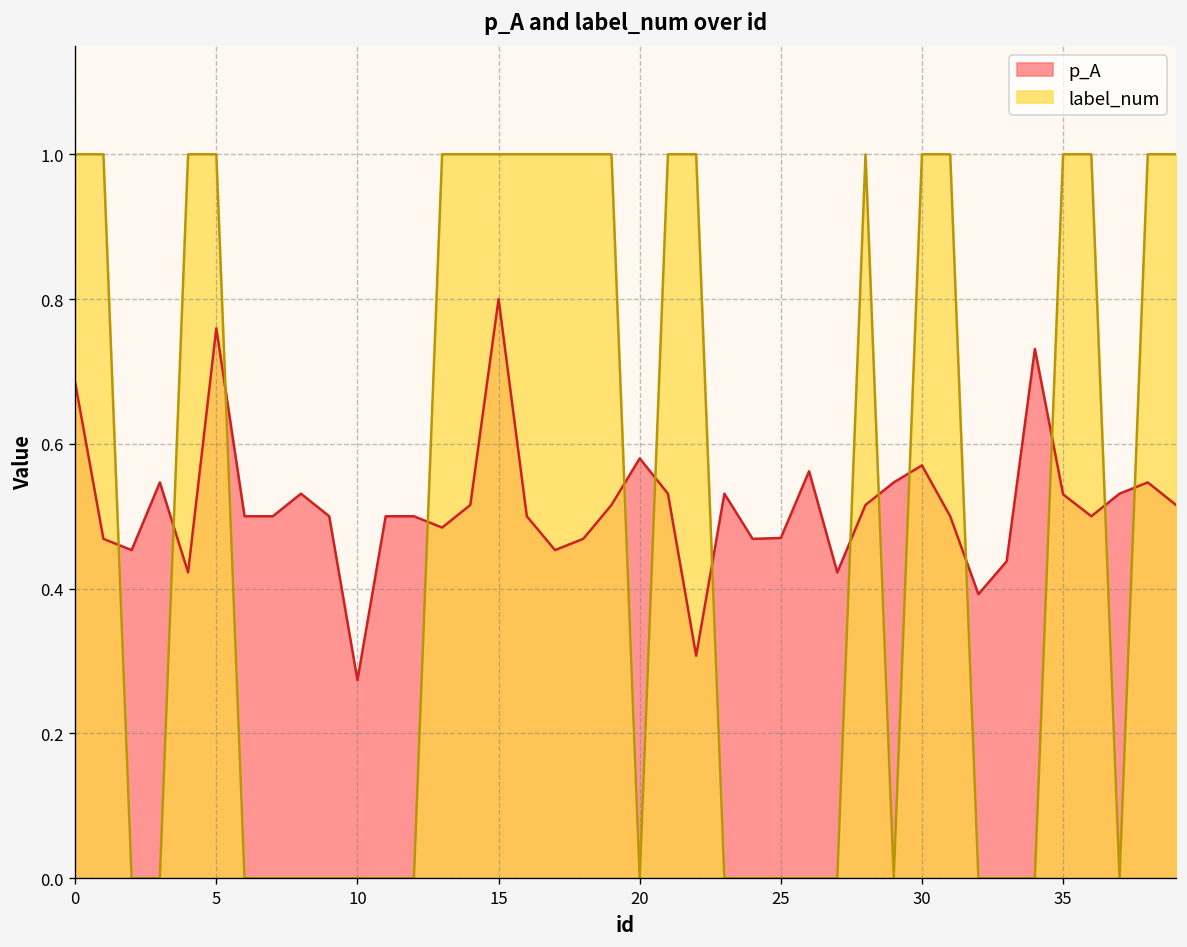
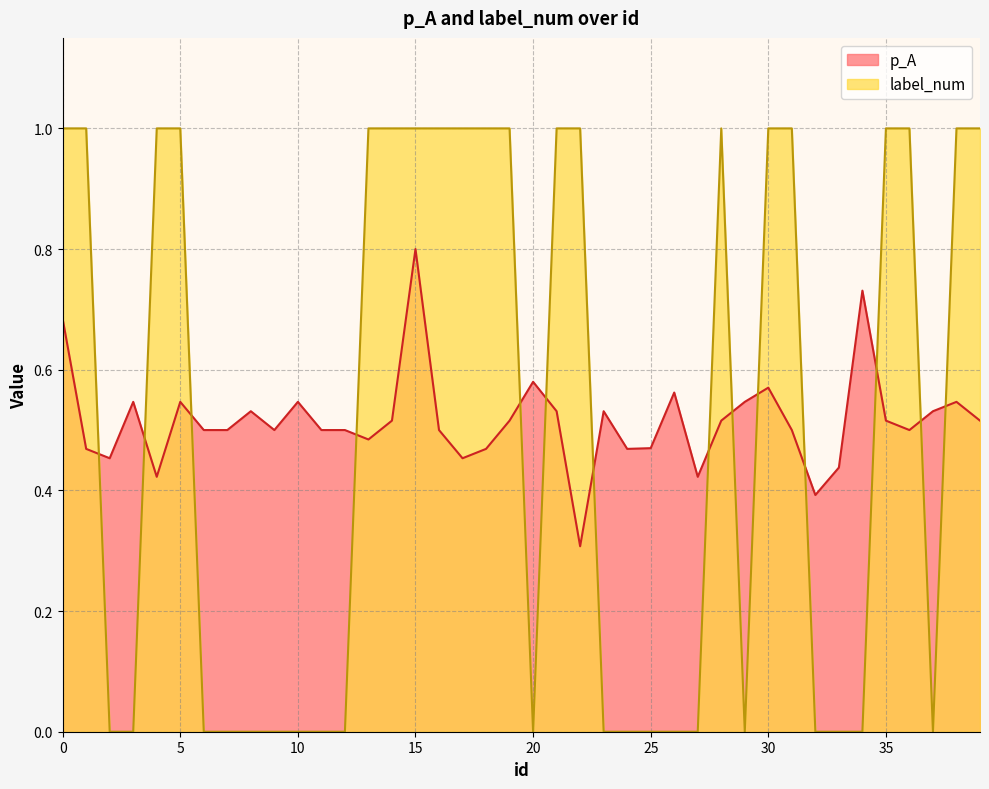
p_A, 5: 0.76 -> 0.55
p_A, 10: 0.27 -> 0.55
p_A, 35: 0.53 -> 0.52
